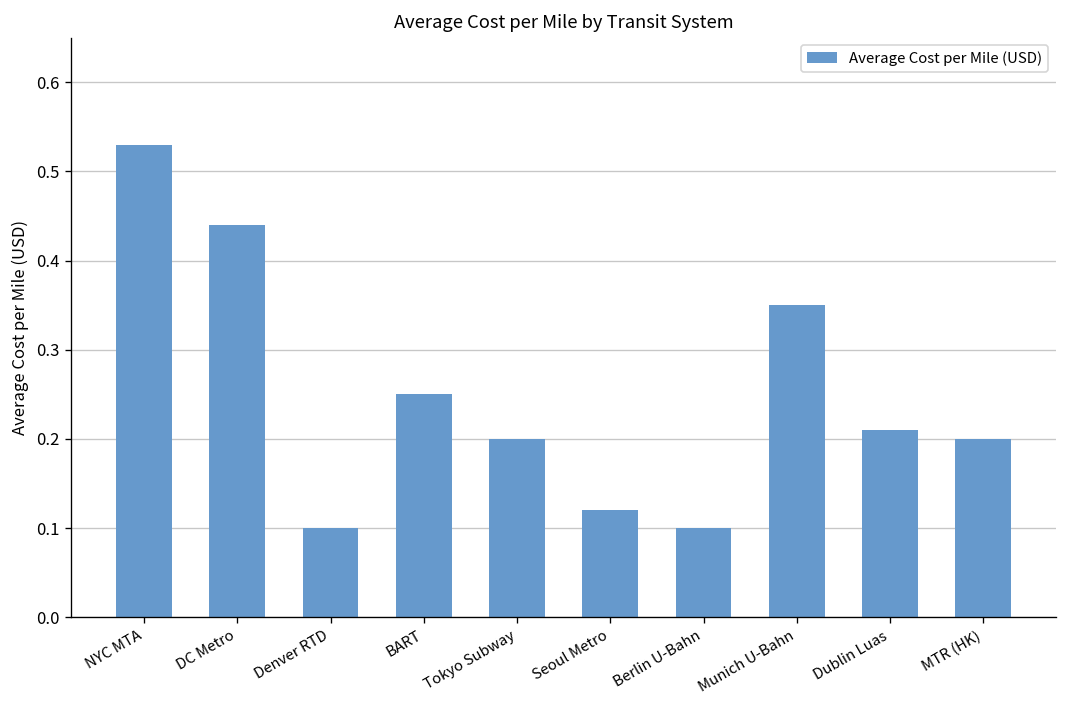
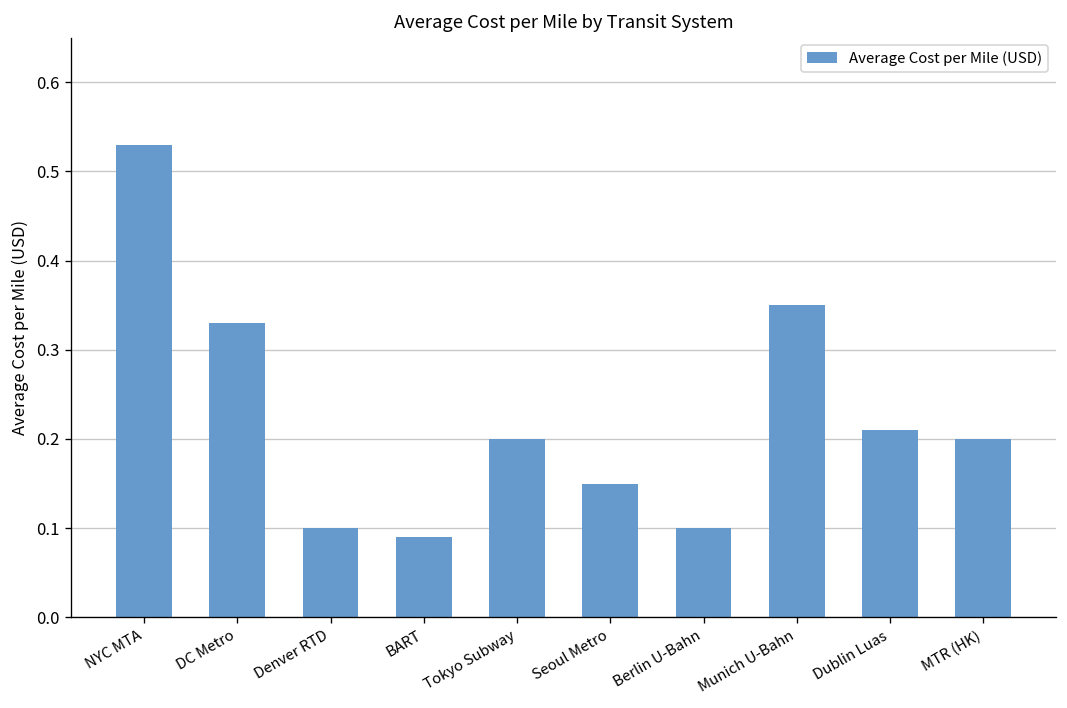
DC Metro: 0.44 -> 0.33
BART: 0.25 -> 0.09
Seoul Metro: 0.12 -> 0.15
